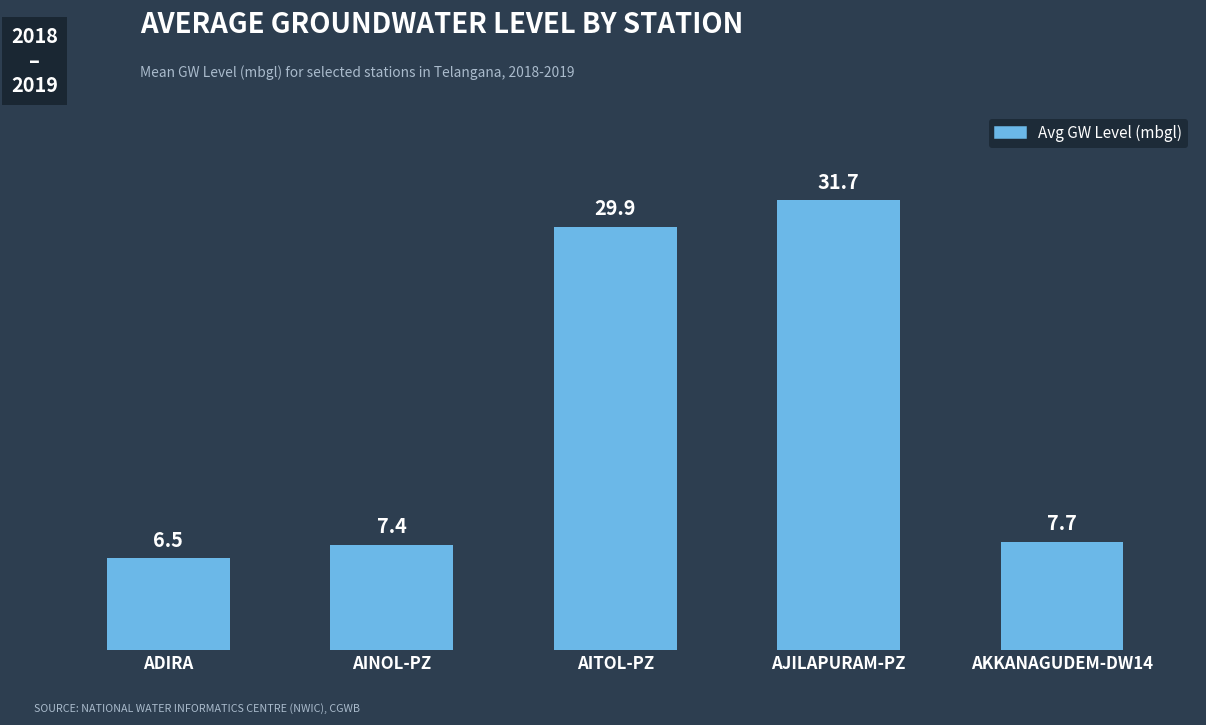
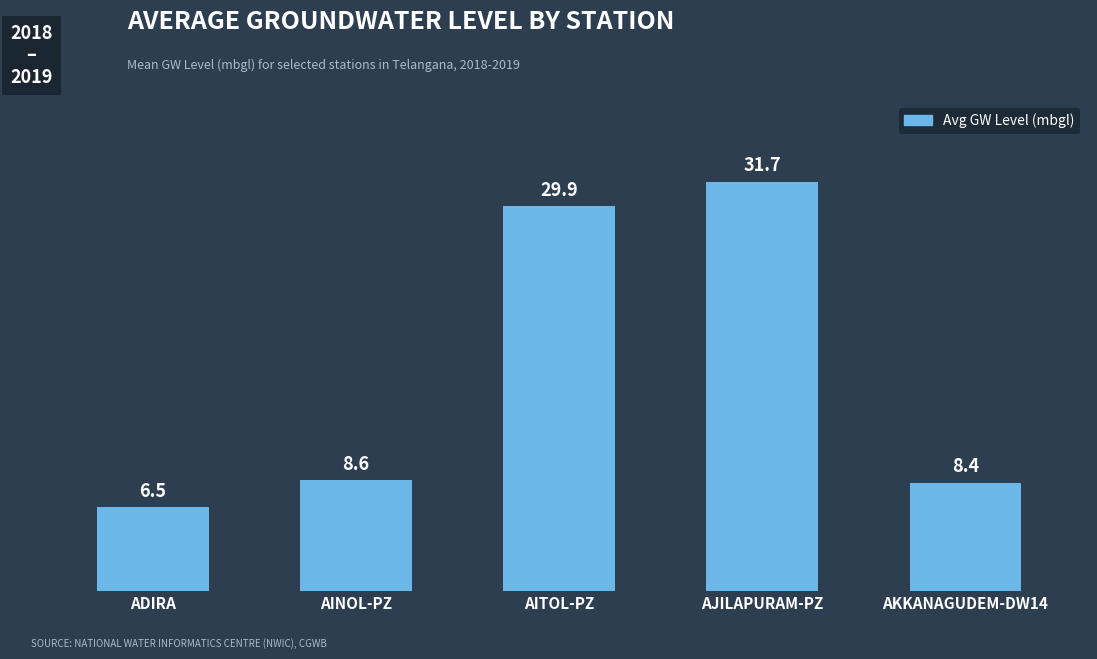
AINOL-PZ: 7.4 -> 8.6
AKKANAGUDEM-DW14: 7.7 -> 8.4
